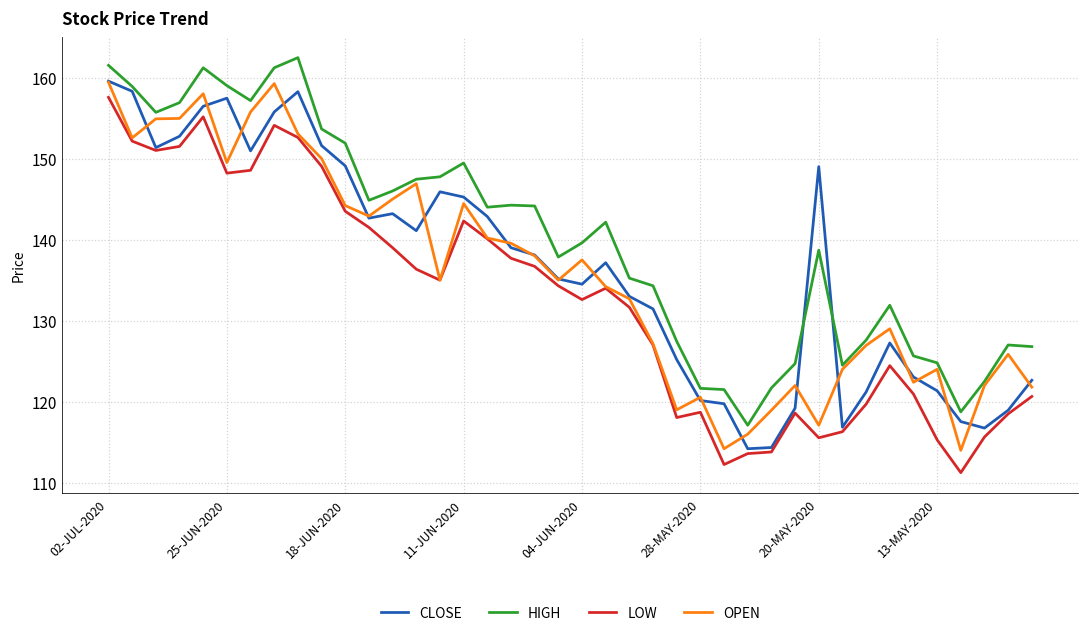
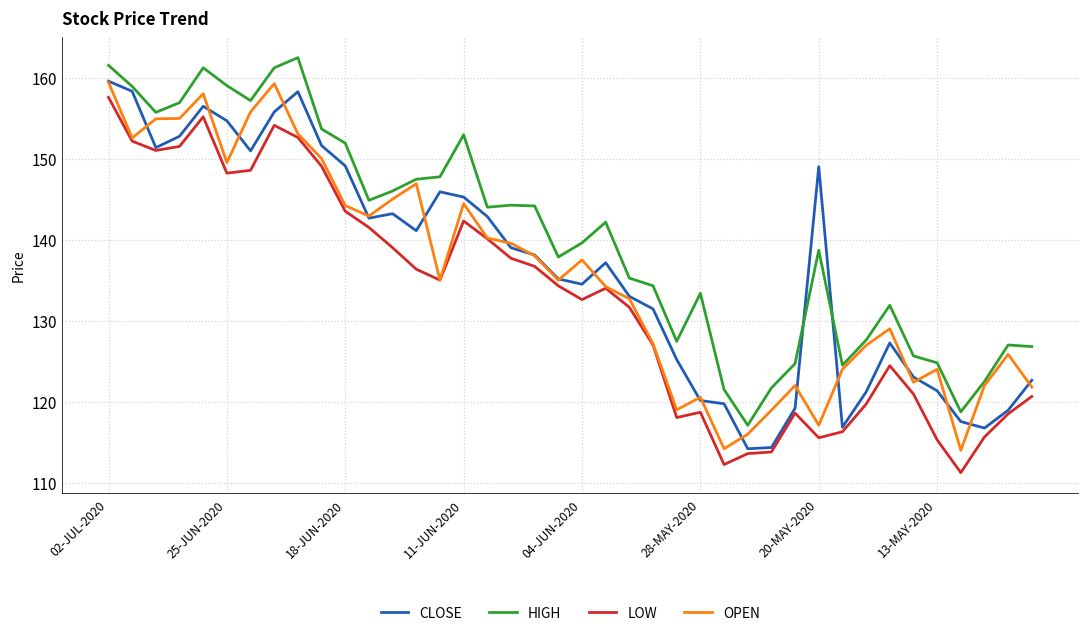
CLOSE, 25-JUN-2020: 157 -> 155
HIGH, 11-JUN-2020: 149 -> 153
HIGH, 28-MAY-2020: 122 -> 133
